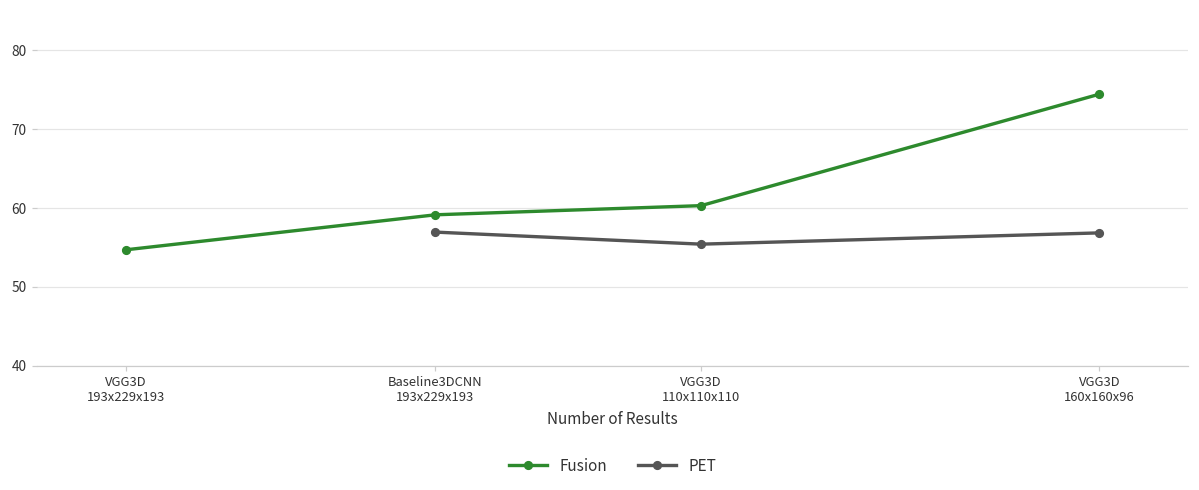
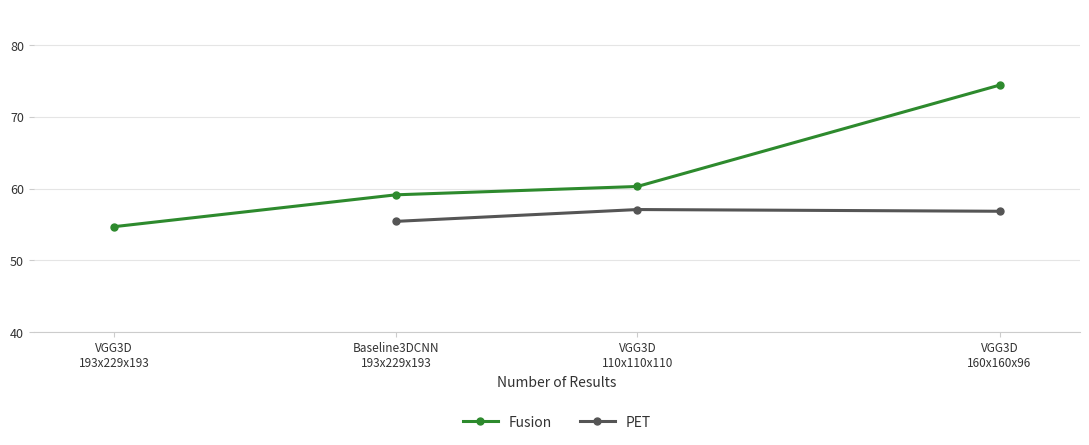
PET, Baseline3DCNN 193x229x193: 57 -> 55
PET, VGG3D 110x110x110: 55 -> 57
